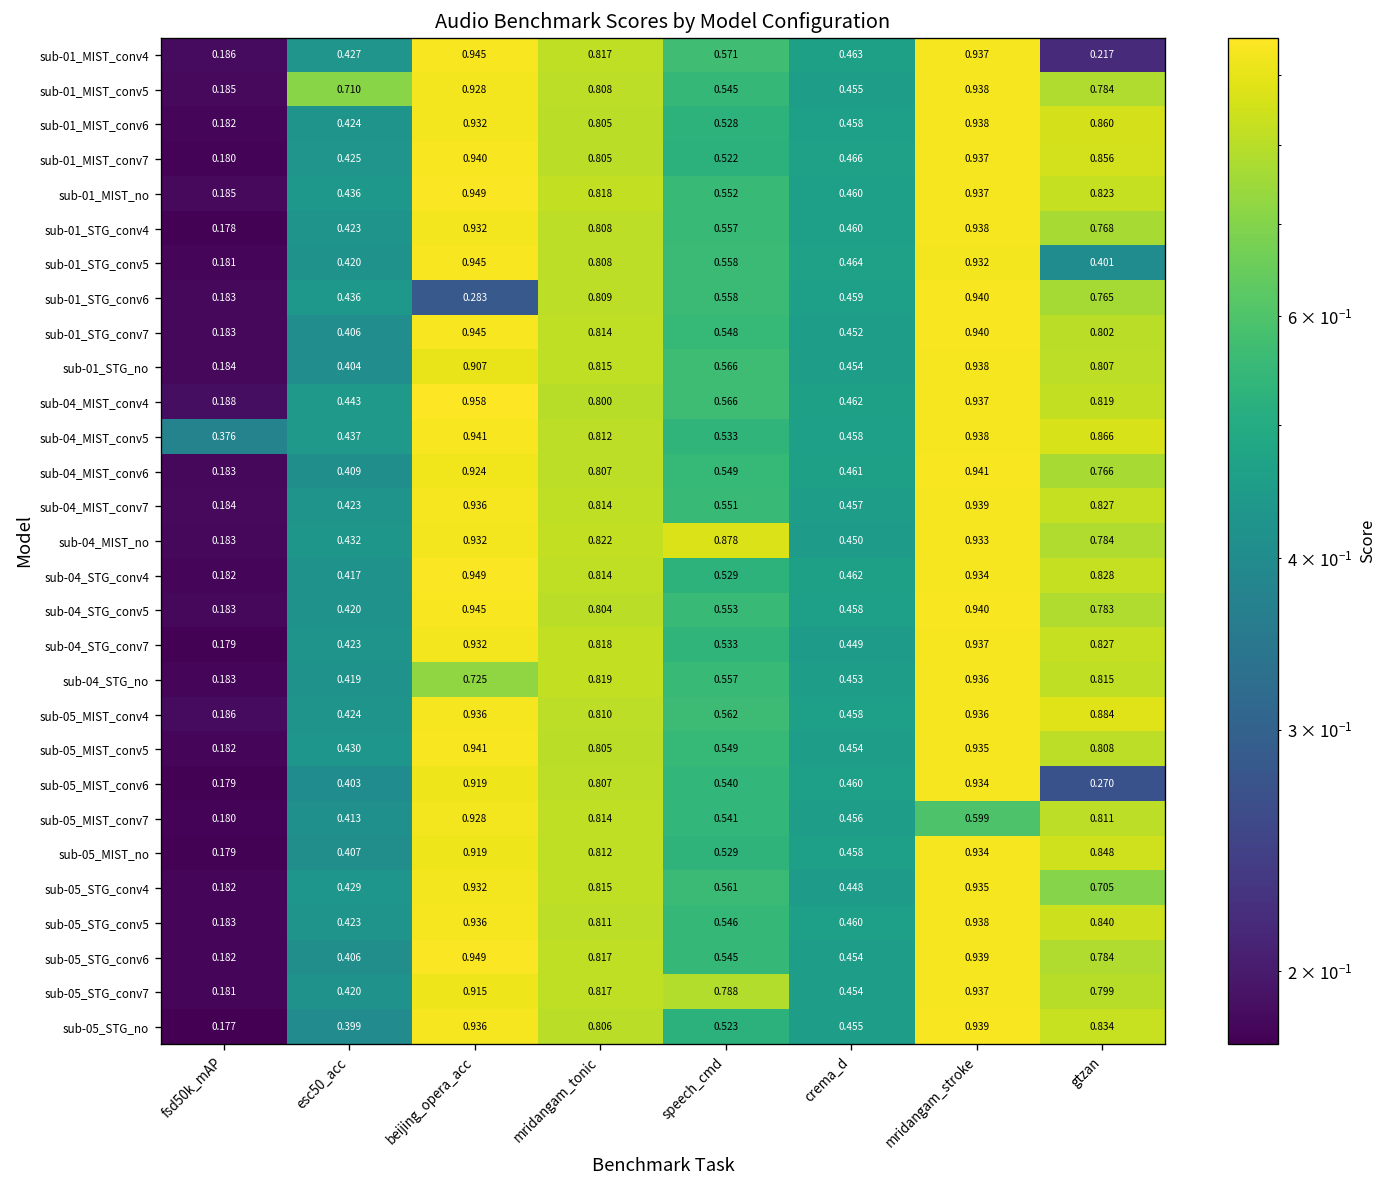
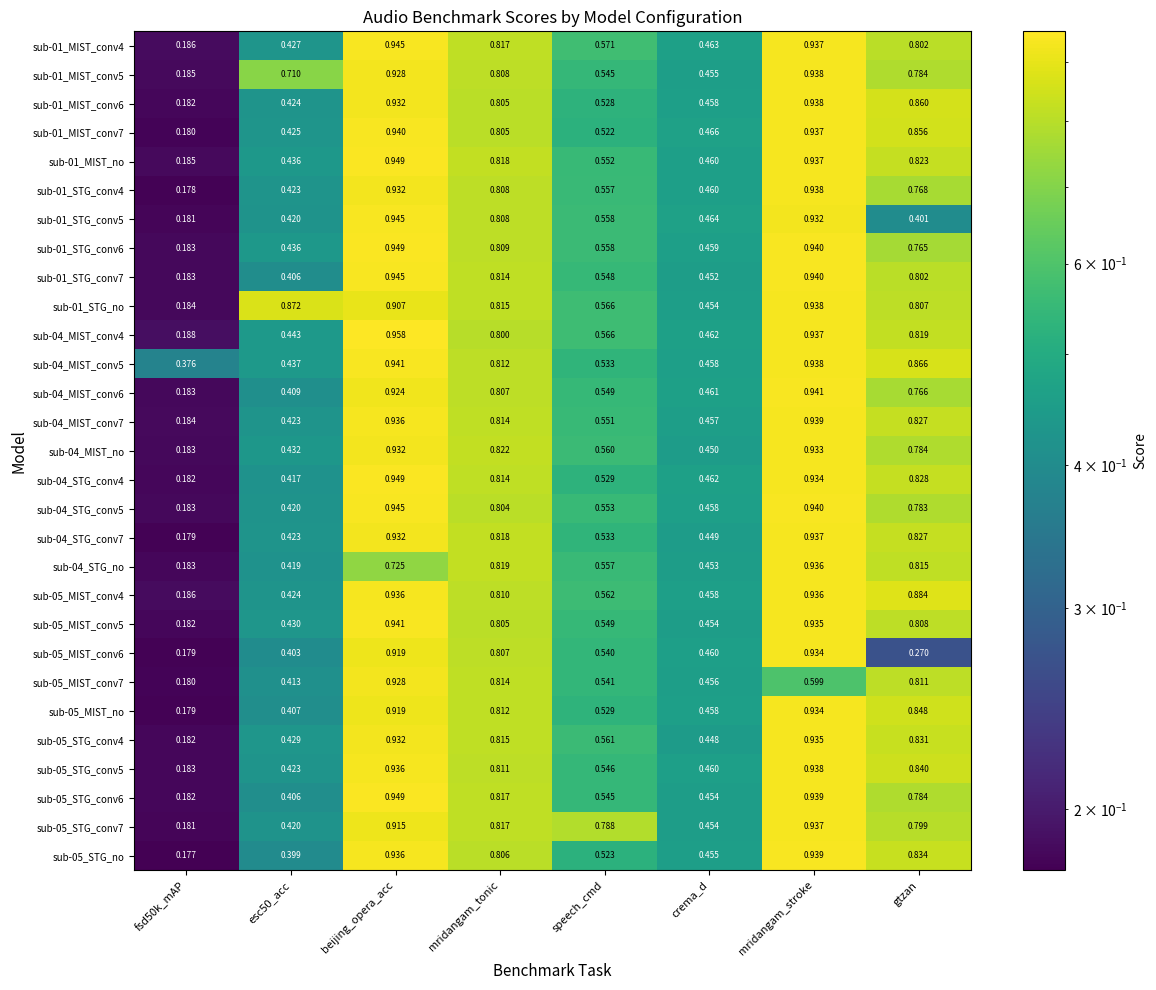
sub-01_MIST_conv4, gtzan: 0.217 -> 0.802
sub-01_STG_conv6, beijing_opera_acc: 0.283 -> 0.949
sub-01_STG_no, esc50_acc: 0.404 -> 0.872
sub-04_MIST_no, speech_cmd: 0.878 -> 0.560
sub-05_STG_conv4, gtzan: 0.705 -> 0.831
